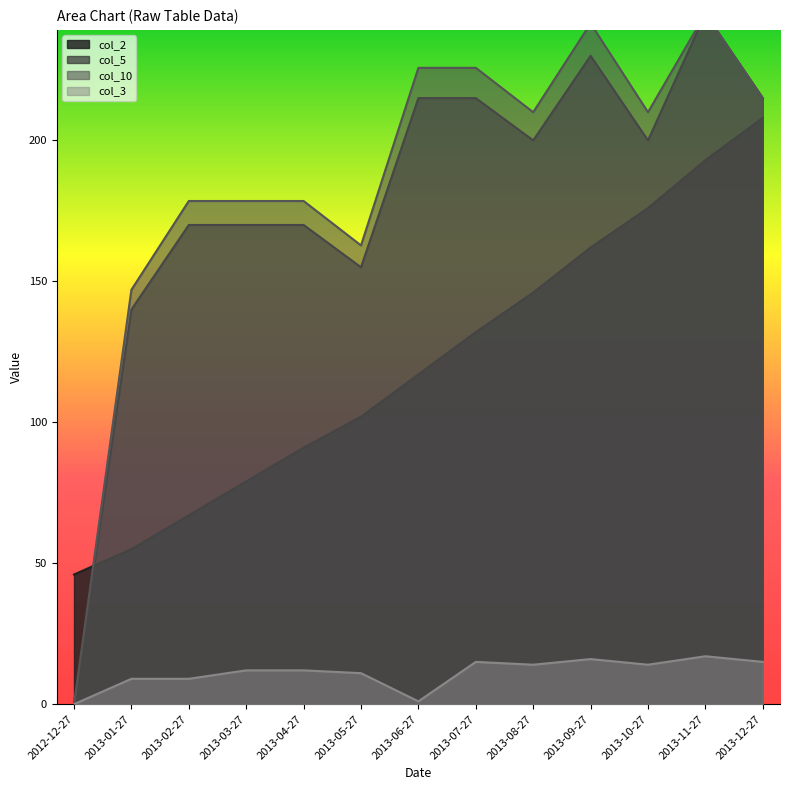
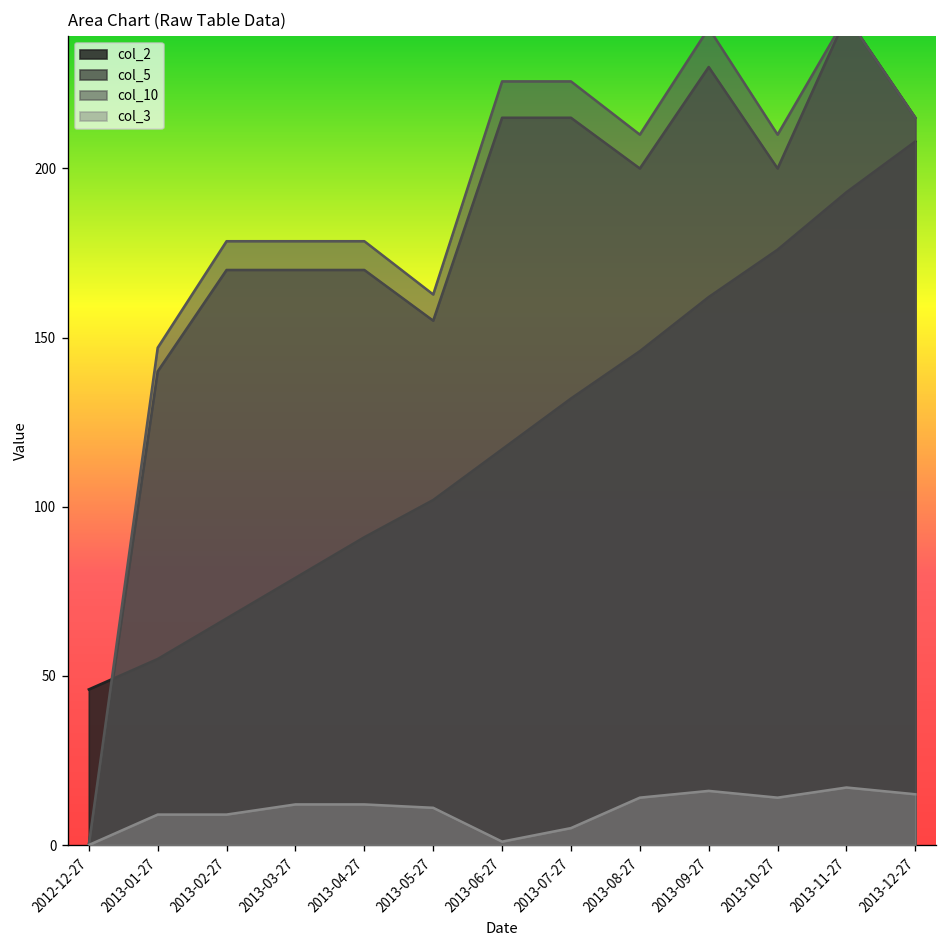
col_3, 2013-07-27: 15 -> 5
